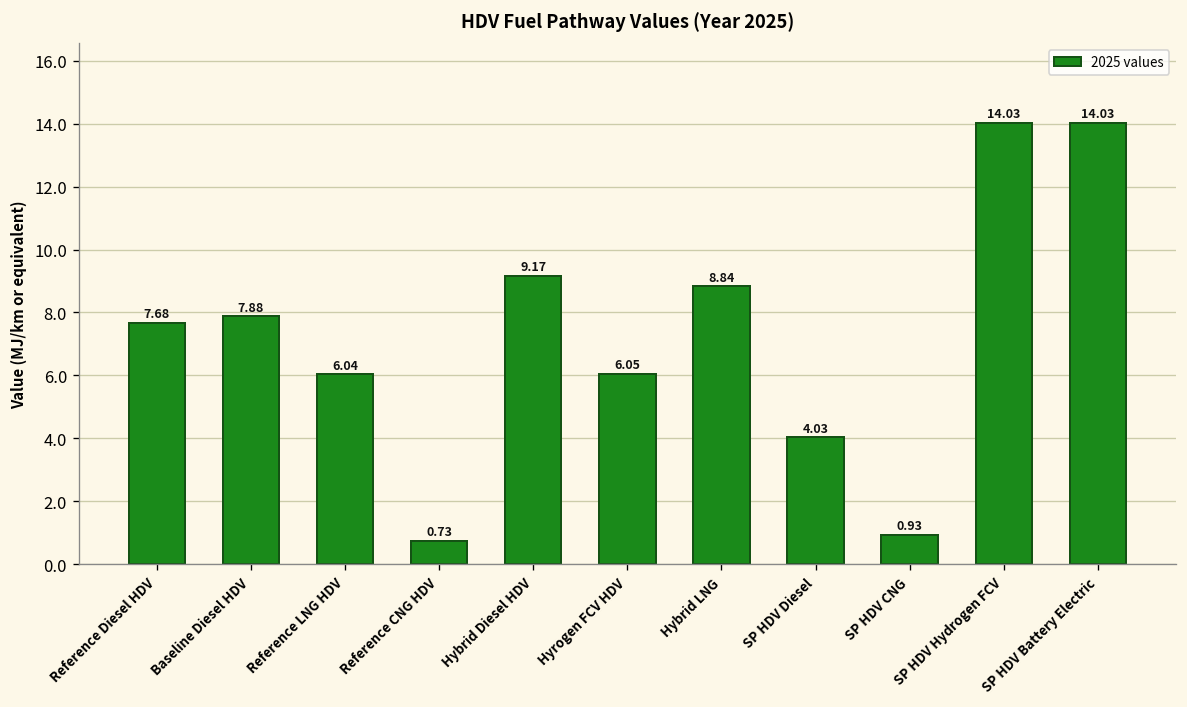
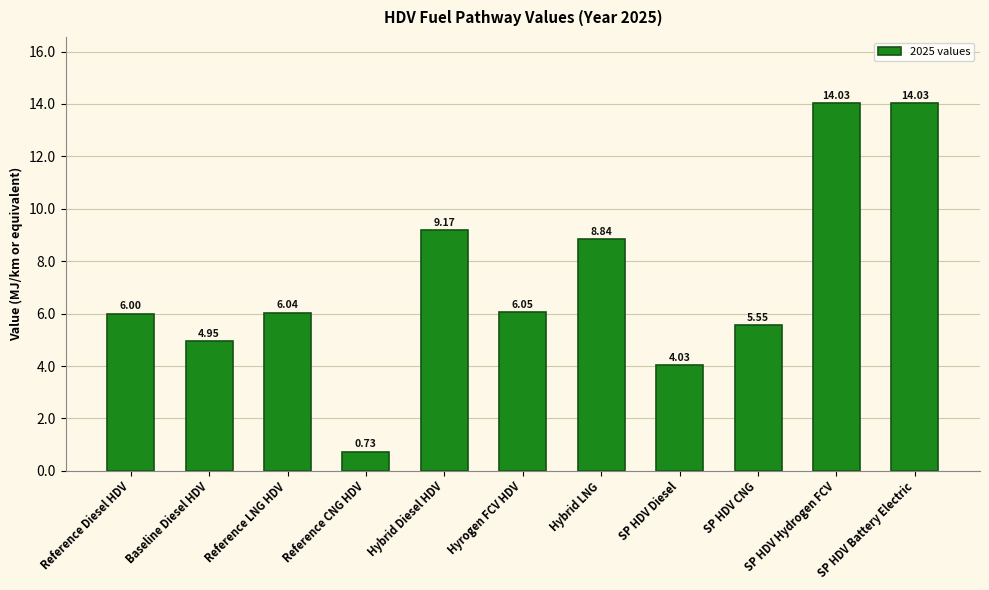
Reference Diesel HDV: 7.68 -> 6.00
Baseline Diesel HDV: 7.88 -> 4.95
SP HDV CNG: 0.93 -> 5.55
